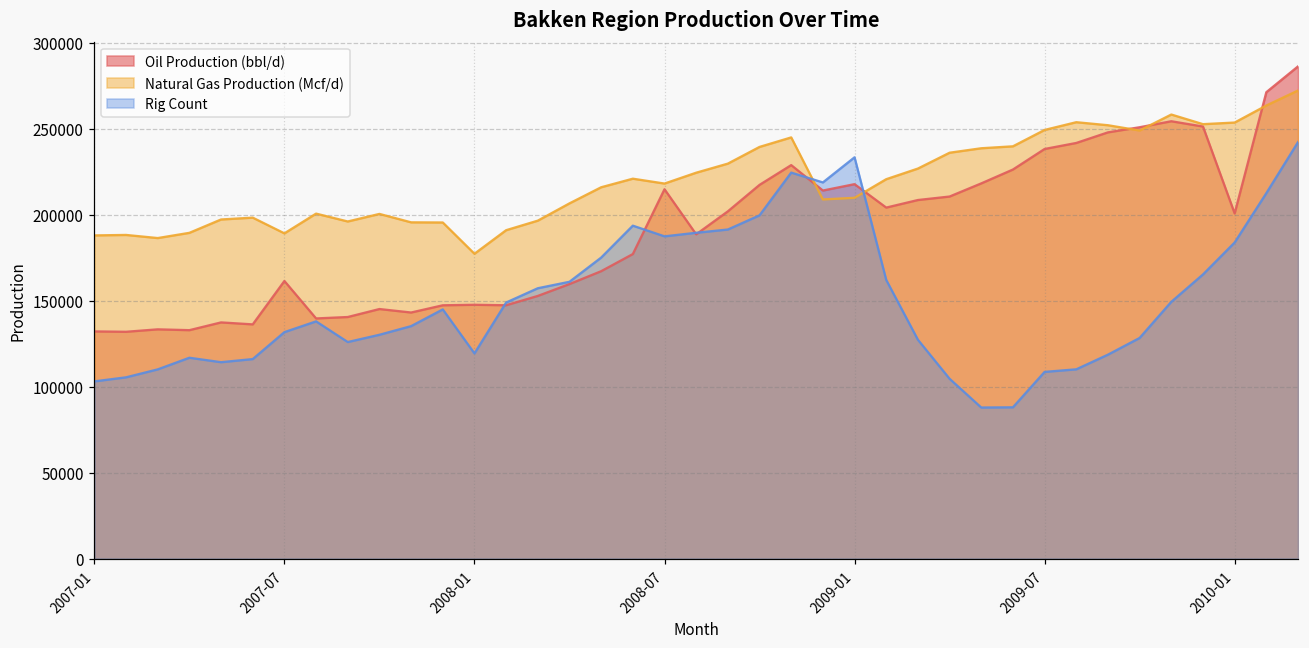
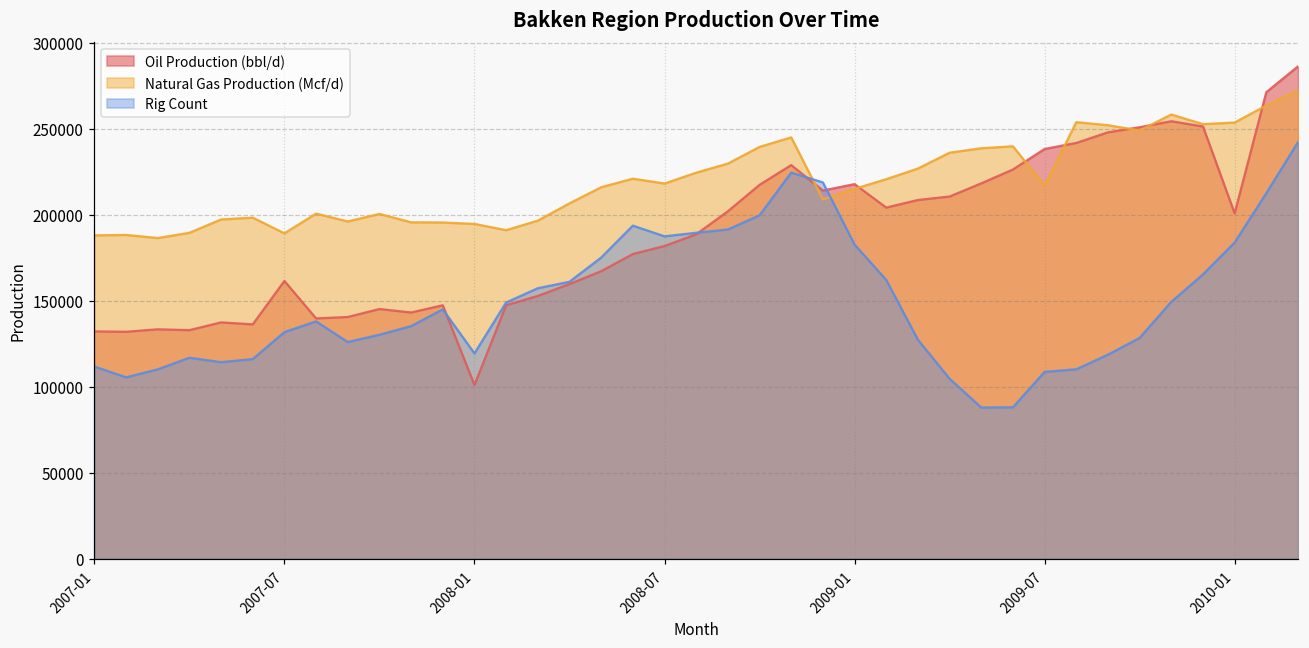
Rig Count, 2007-01: 103000 -> 112000
Oil Production (bbl/d), 2008-01: 148000 -> 101000
Natural Gas Production (Mcf/d), 2008-01: 177000 -> 195000
Oil Production (bbl/d), 2008-07: 215000 -> 182000
Natural Gas Production (Mcf/d), 2009-01: 210000 -> 215000
Rig Count, 2009-01: 233000 -> 183000
Natural Gas Production (Mcf/d), 2009-07: 249000 -> 217000
